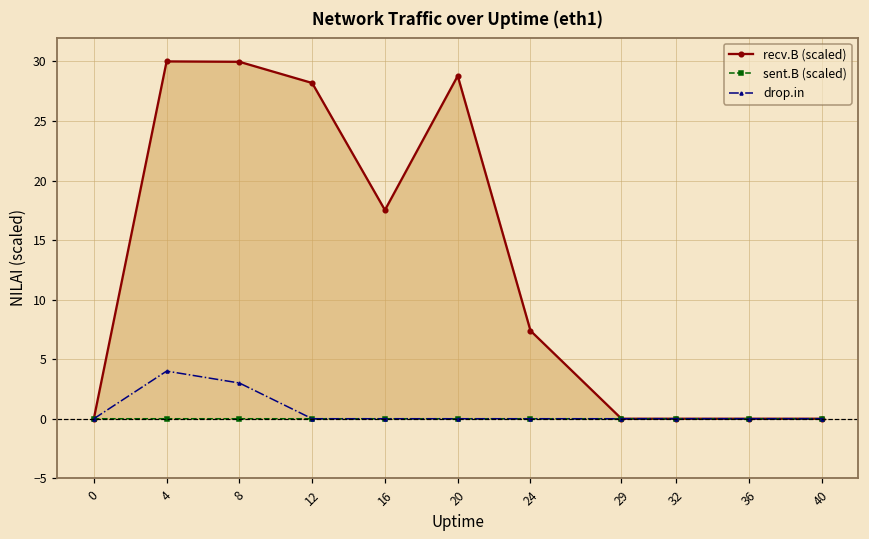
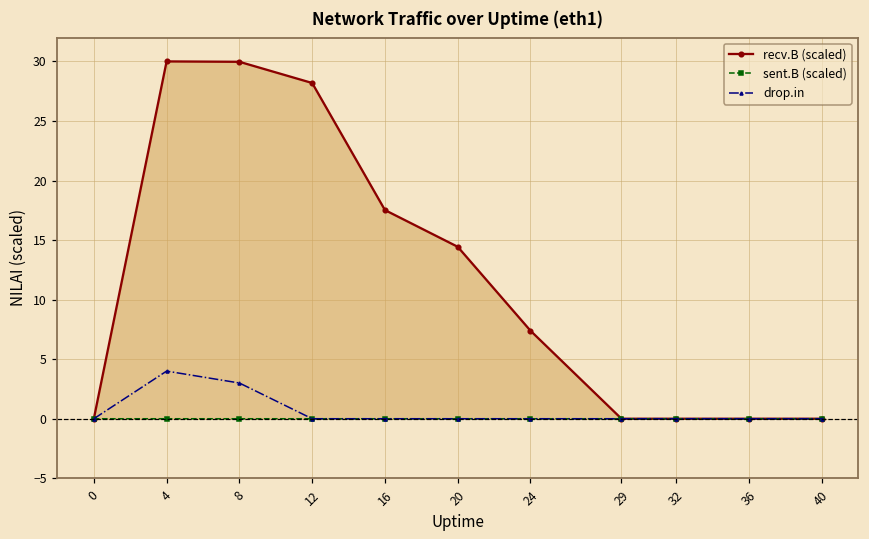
recv.B (scaled), 20: 28.8 -> 14.4
